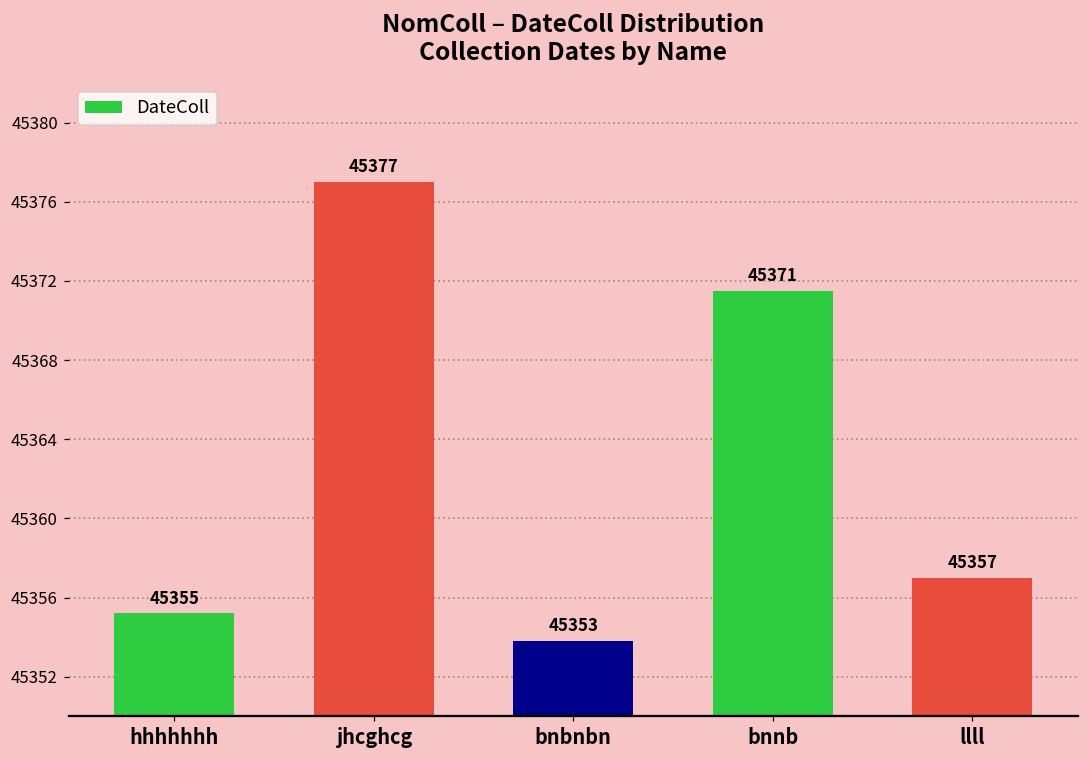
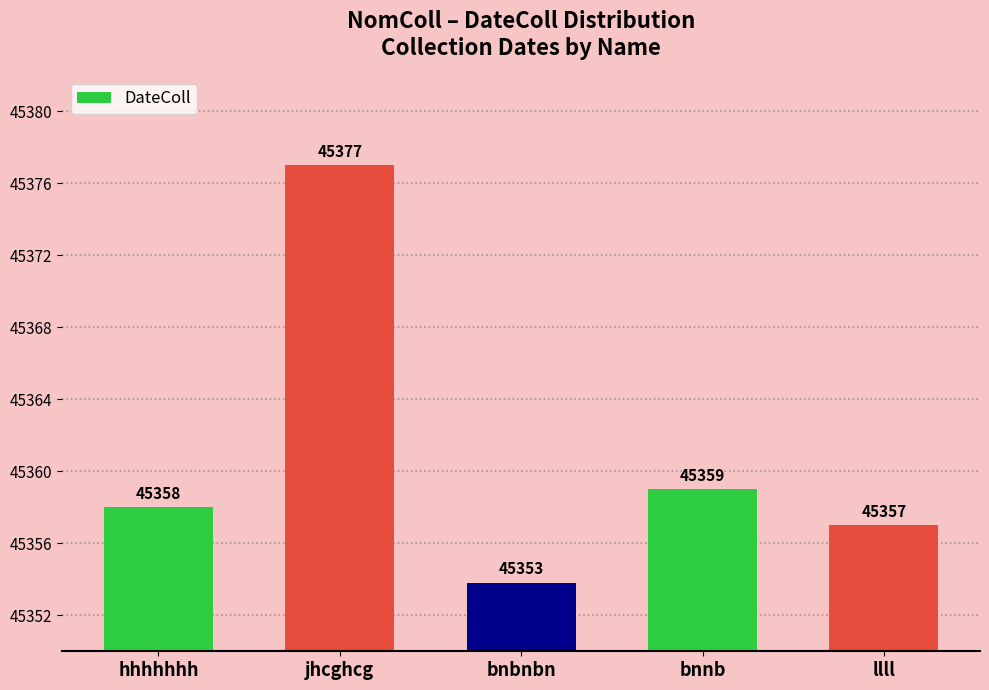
hhhhhhh: 45355 -> 45358
bnnb: 45371 -> 45359
